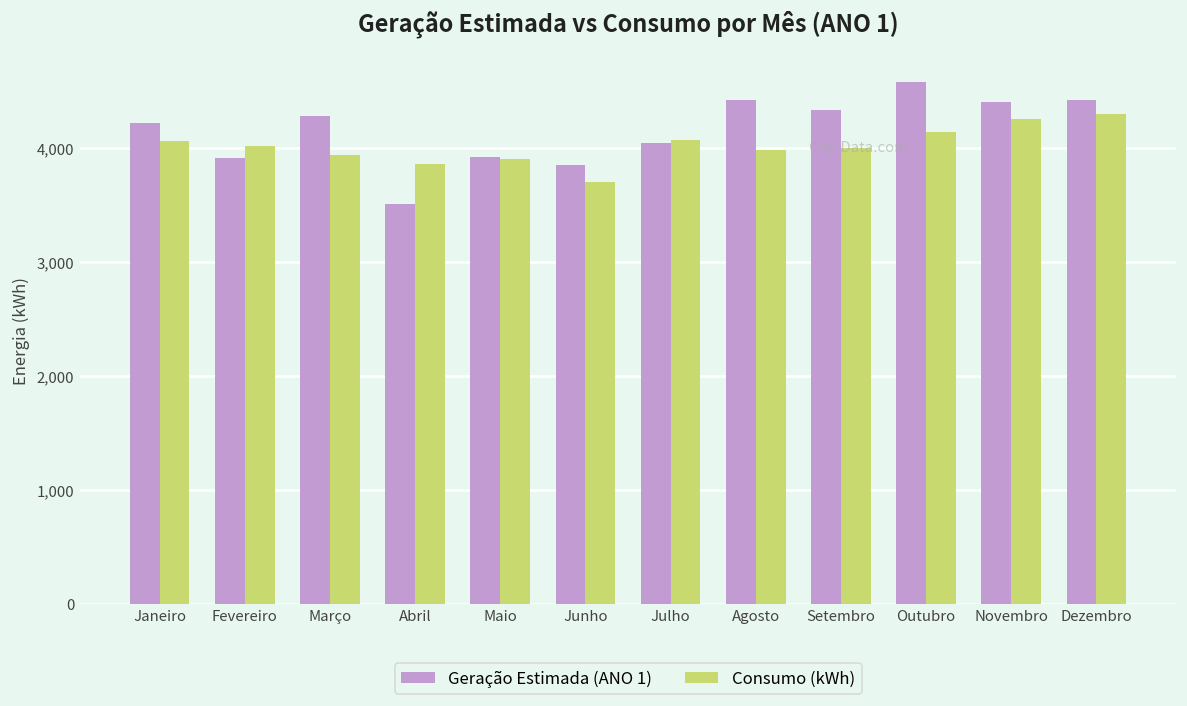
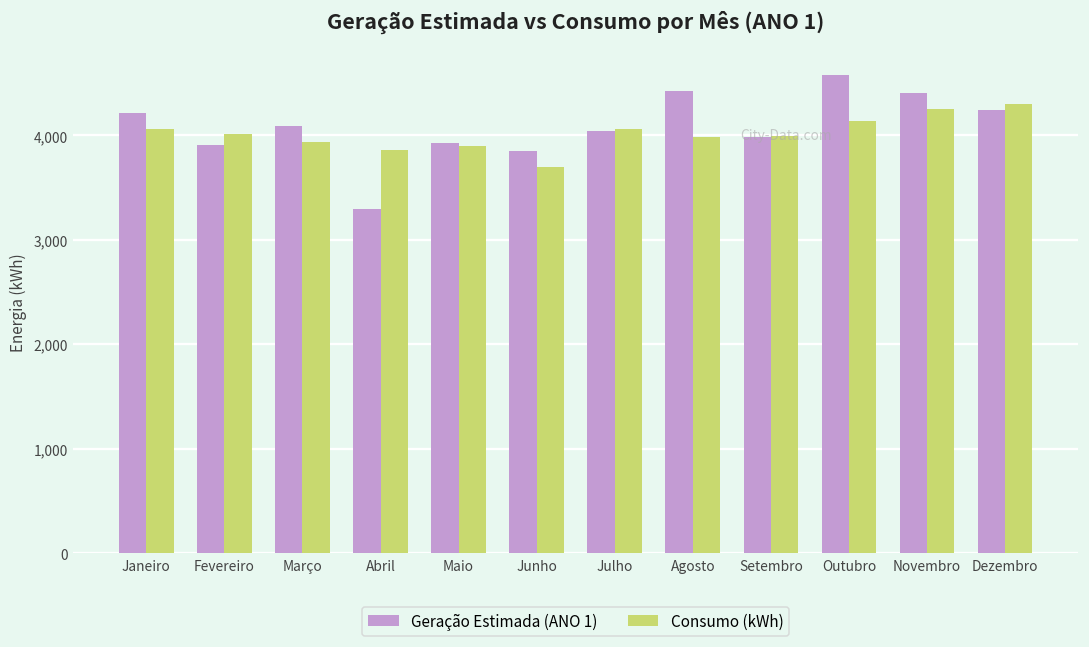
Geração Estimada (ANO 1), Março: 4,300 -> 4,100
Geração Estimada (ANO 1), Abril: 3,500 -> 3,300
Geração Estimada (ANO 1), Setembro: 4,300 -> 4,000
Geração Estimada (ANO 1), Dezembro: 4,400 -> 4,200
